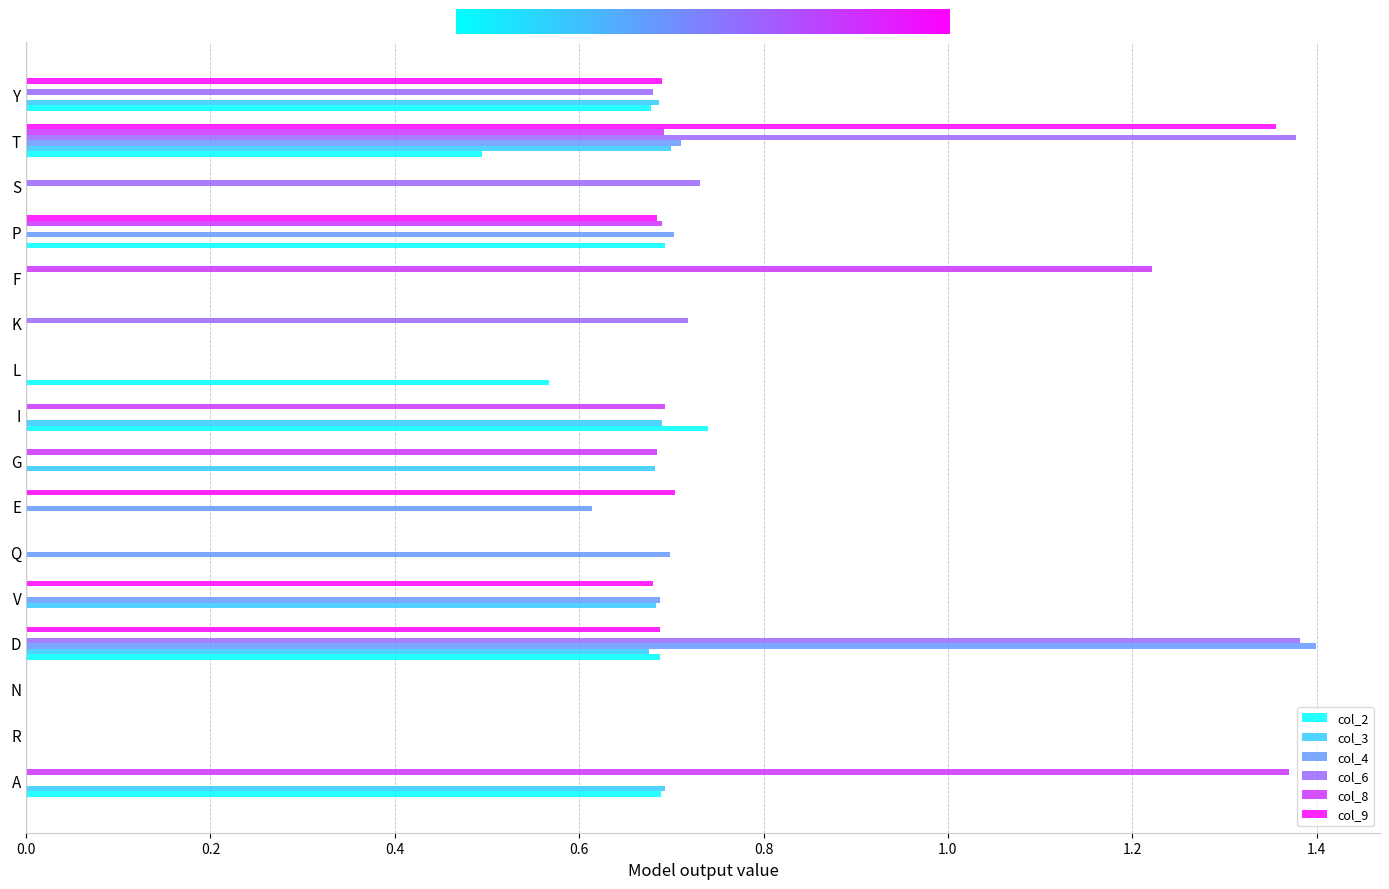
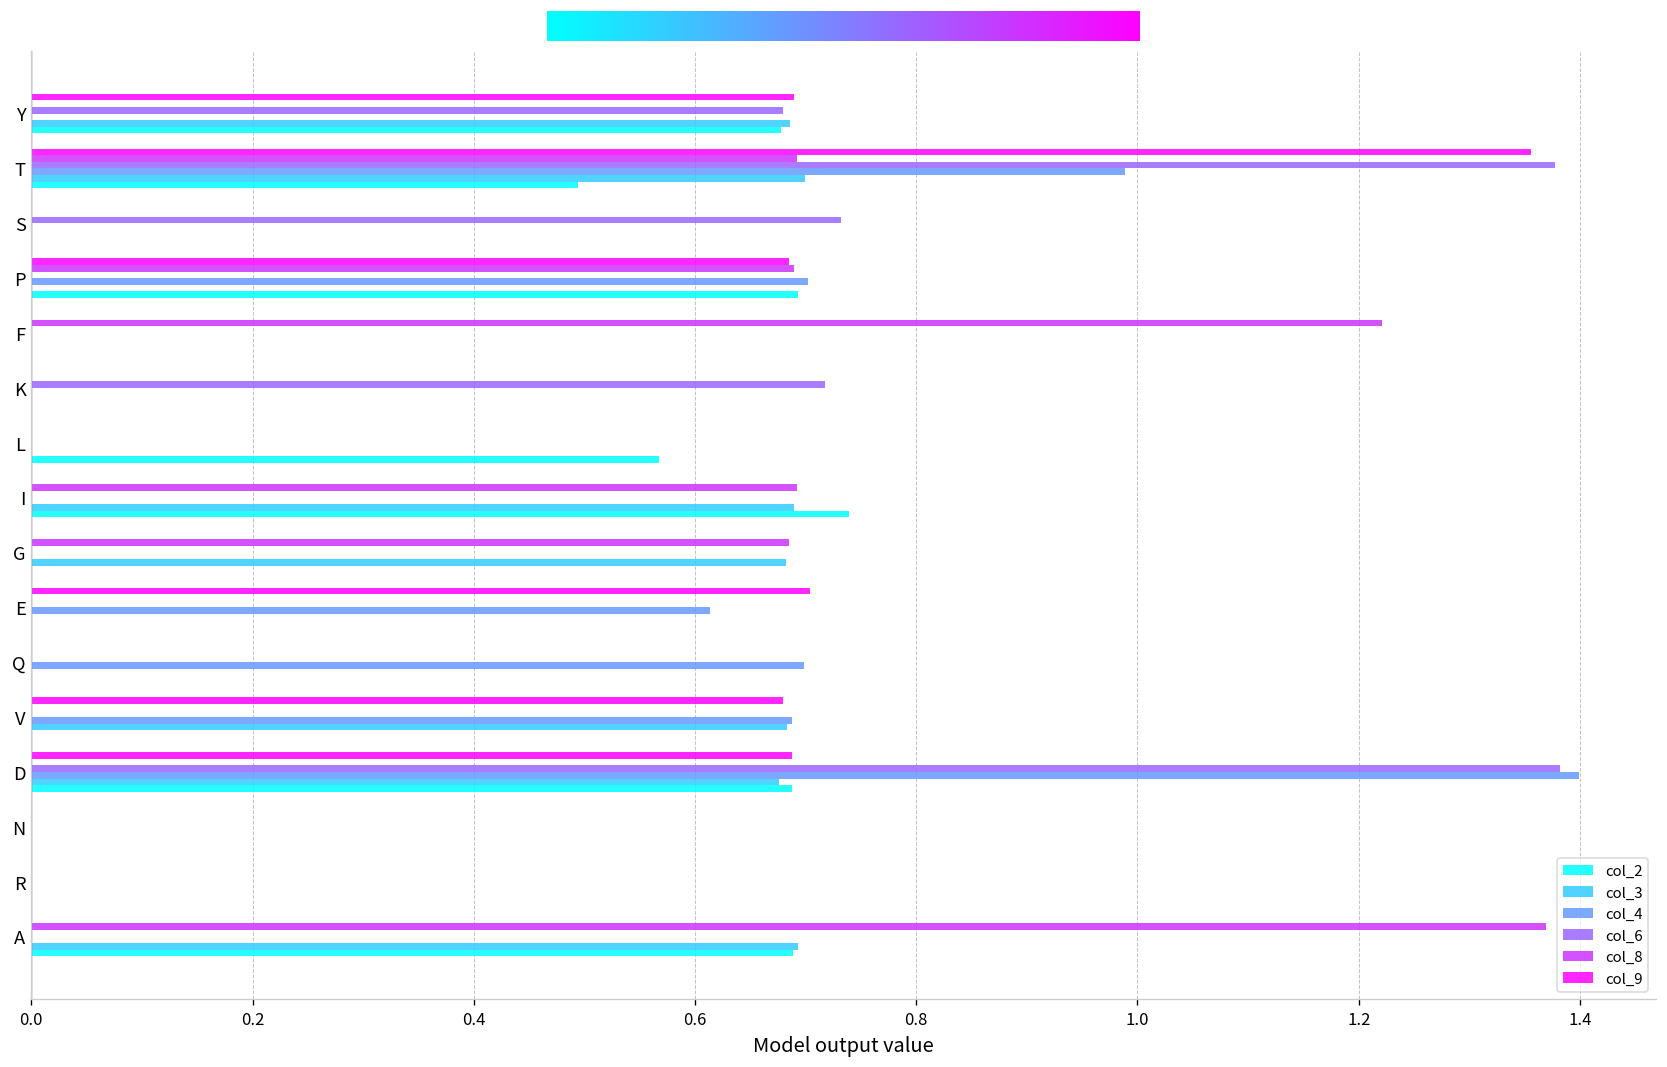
col_4, T: 0.71 -> 0.99
